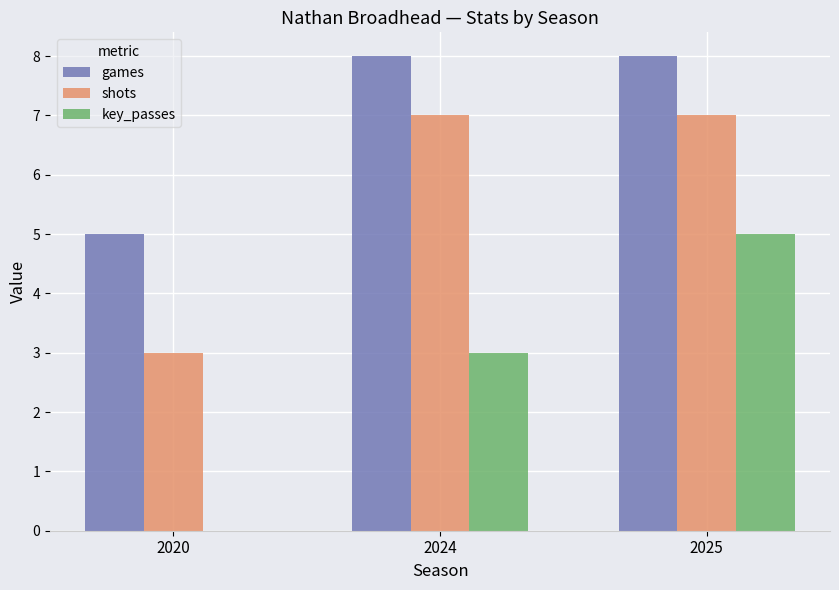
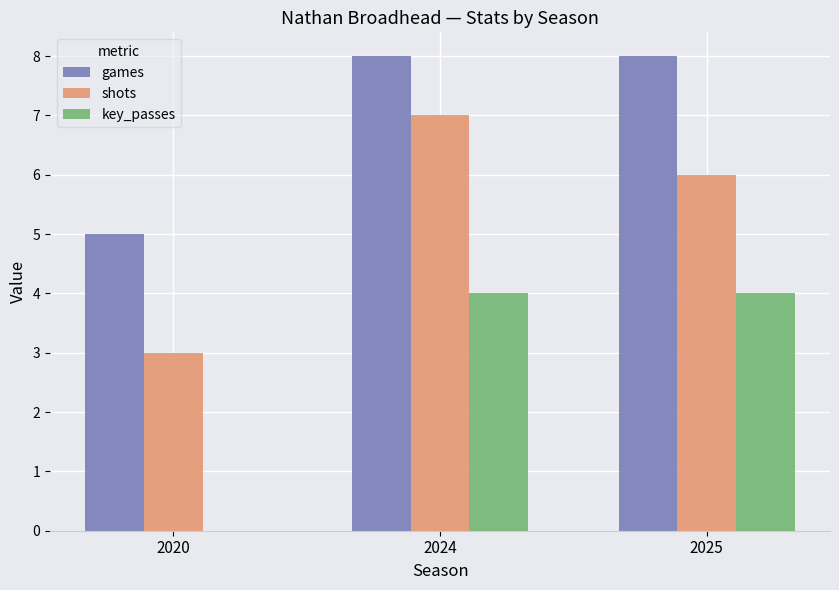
key_passes, 2024: 3 -> 4
shots, 2025: 7 -> 6
key_passes, 2025: 5 -> 4
